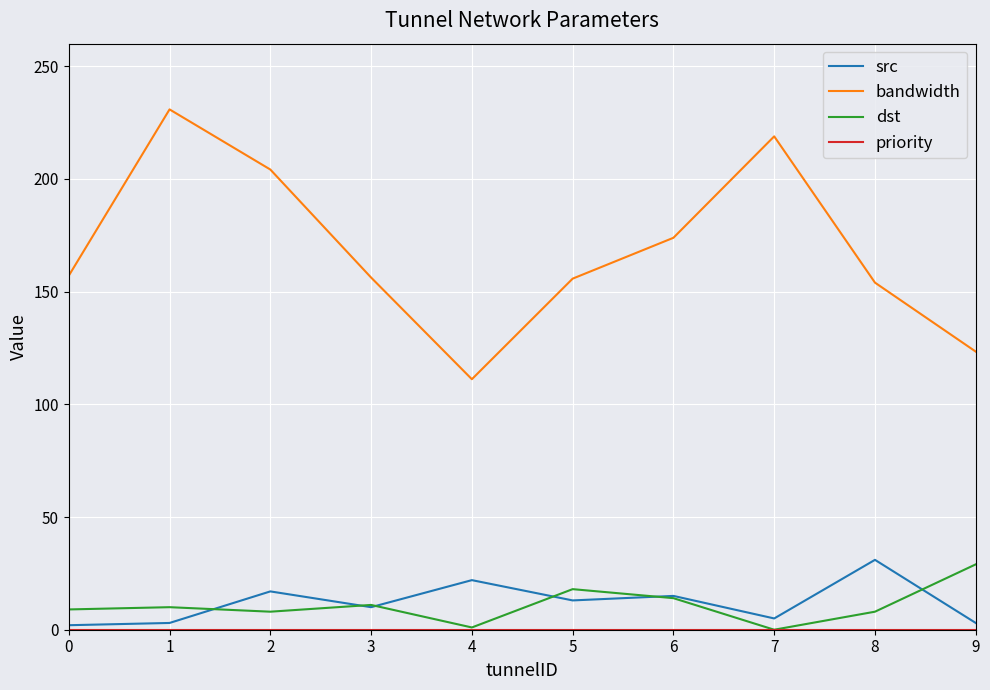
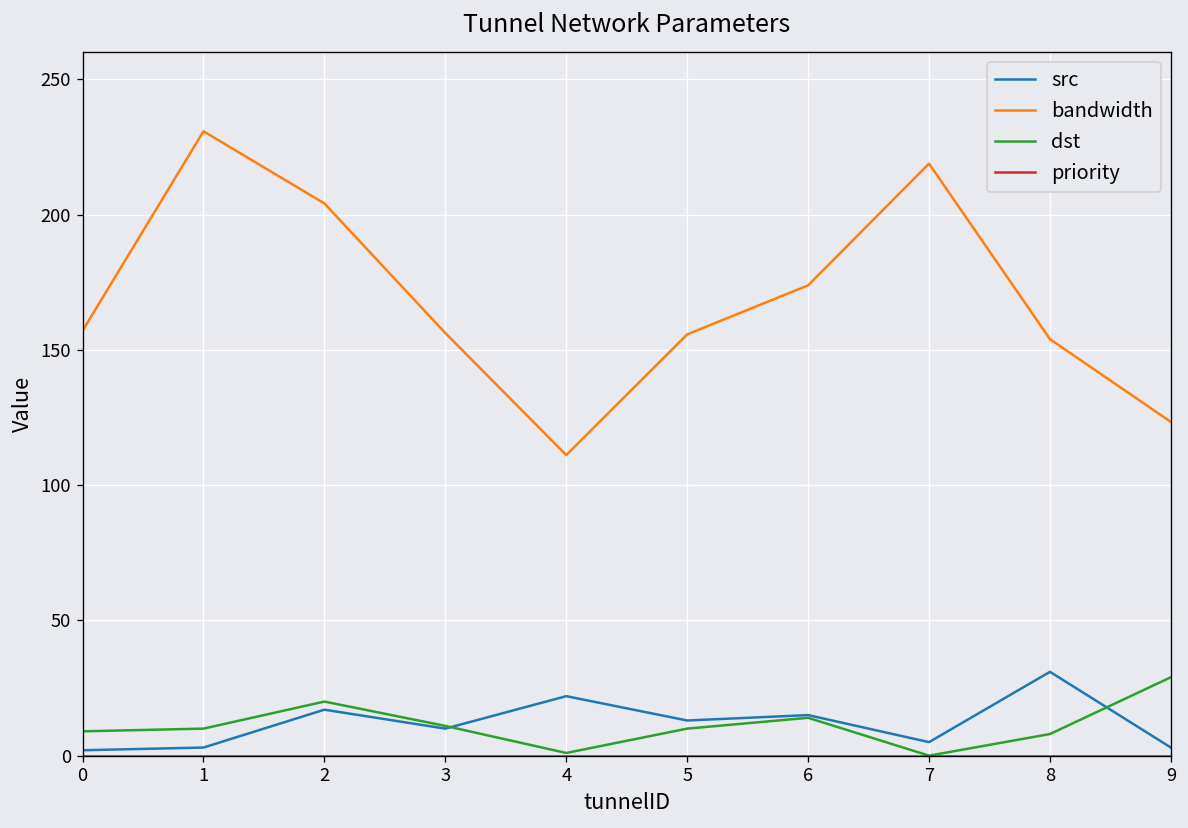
dst, 2: 8 -> 20
dst, 5: 18 -> 10
